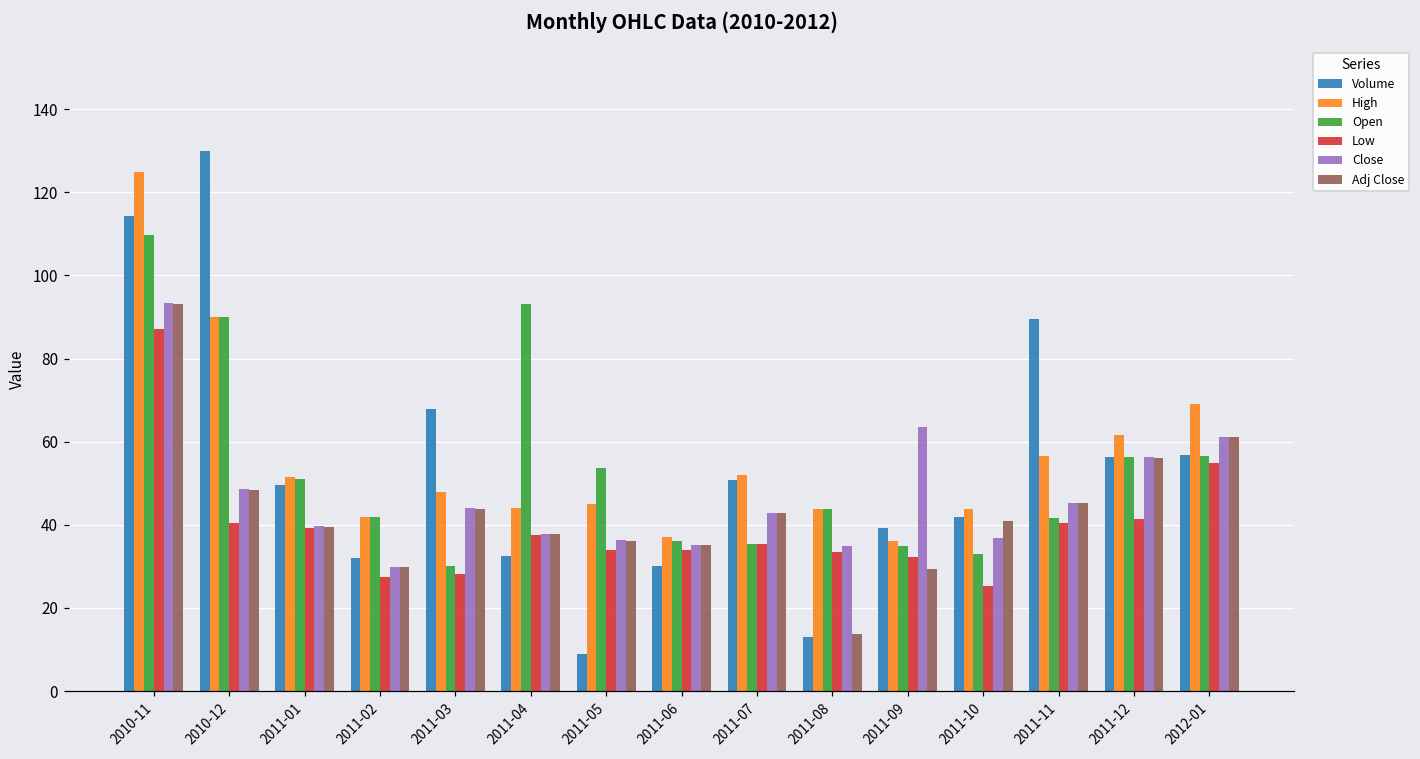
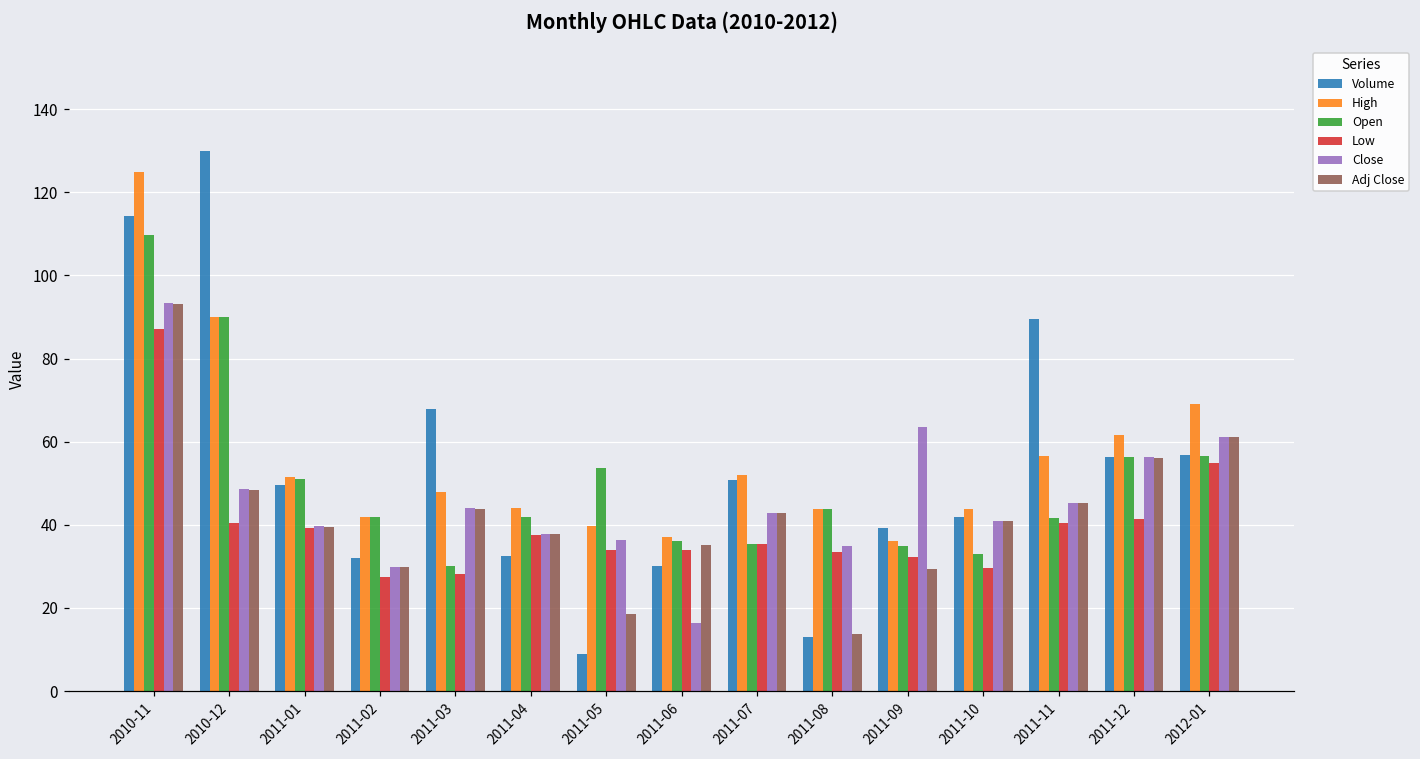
Open, 2011-04: 93 -> 42
High, 2011-05: 45 -> 40
Adj Close, 2011-05: 36 -> 19
Close, 2011-06: 35 -> 16
Low, 2011-10: 25 -> 30
Close, 2011-10: 37 -> 41
